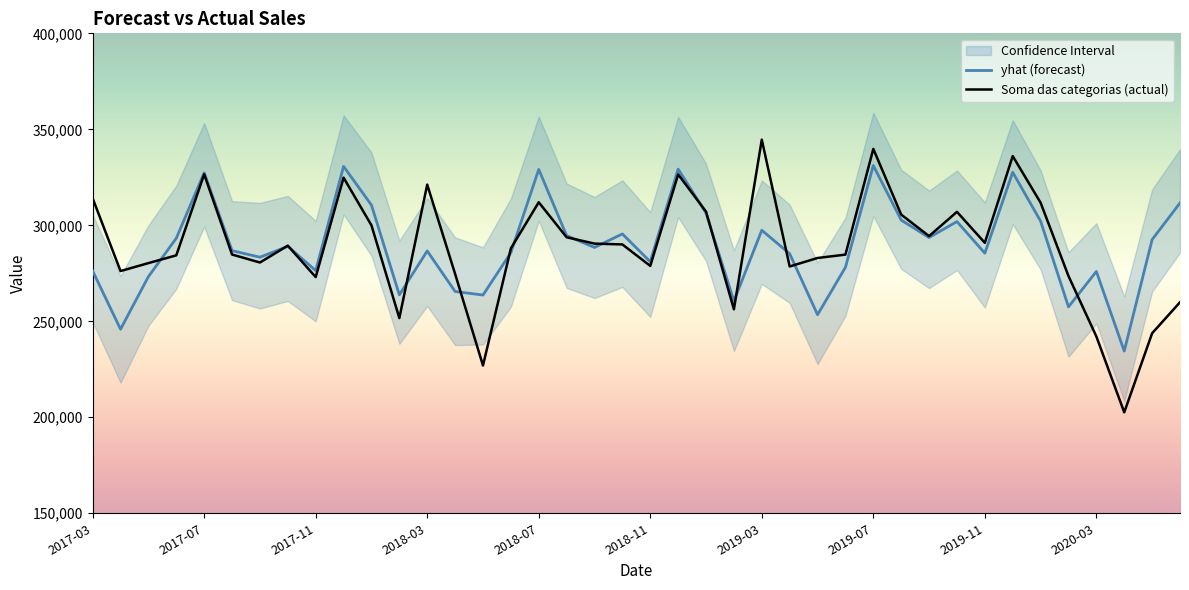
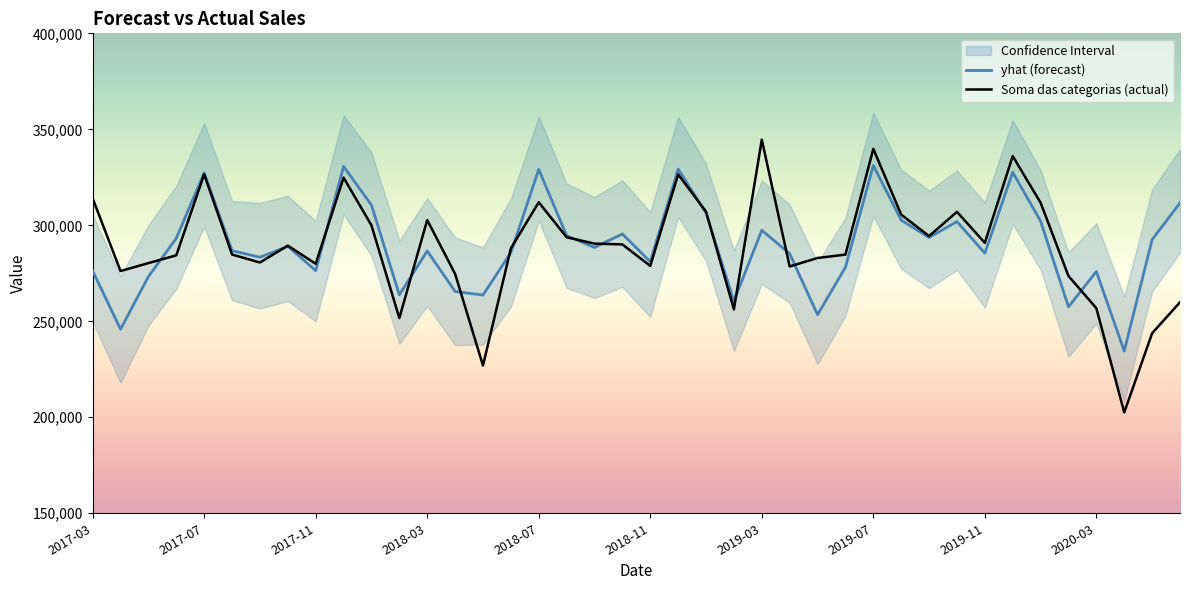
Soma das categorias (actual), 2017-11: 273,000 -> 280,000
Soma das categorias (actual), 2018-03: 321,000 -> 303,000
Soma das categorias (actual), 2020-03: 242,000 -> 257,000
